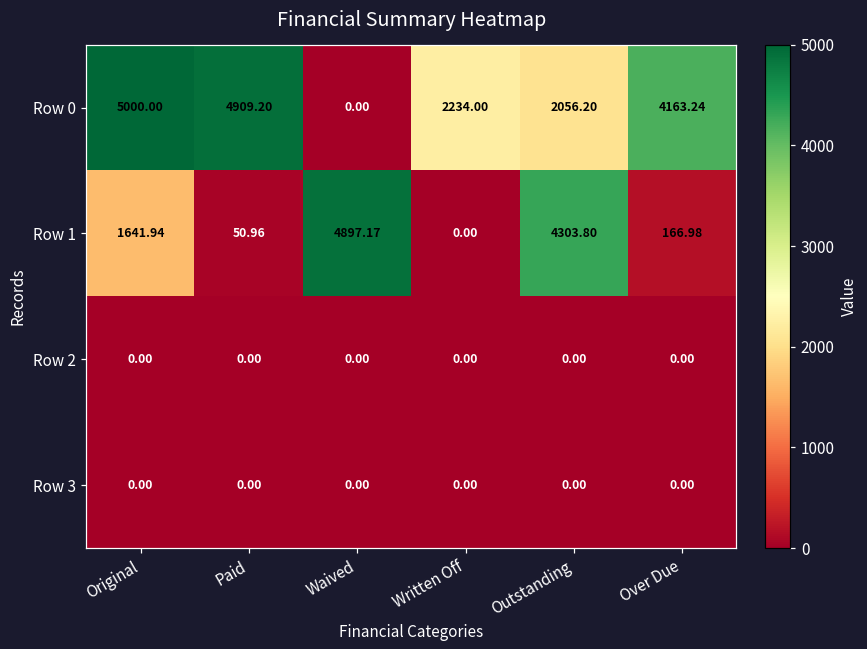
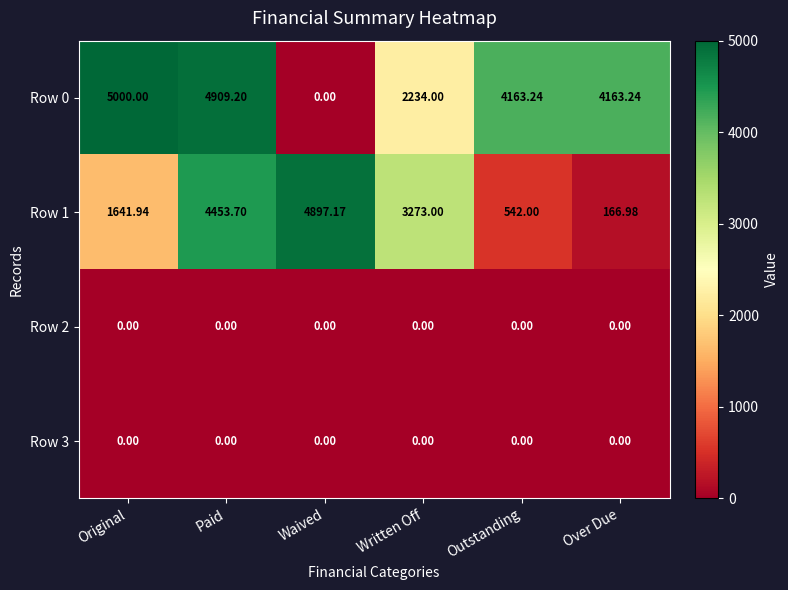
Row 0, Outstanding: 2056.20 -> 4163.24
Row 1, Paid: 50.96 -> 4453.70
Row 1, Written Off: 0.00 -> 3273.00
Row 1, Outstanding: 4303.80 -> 542.00
